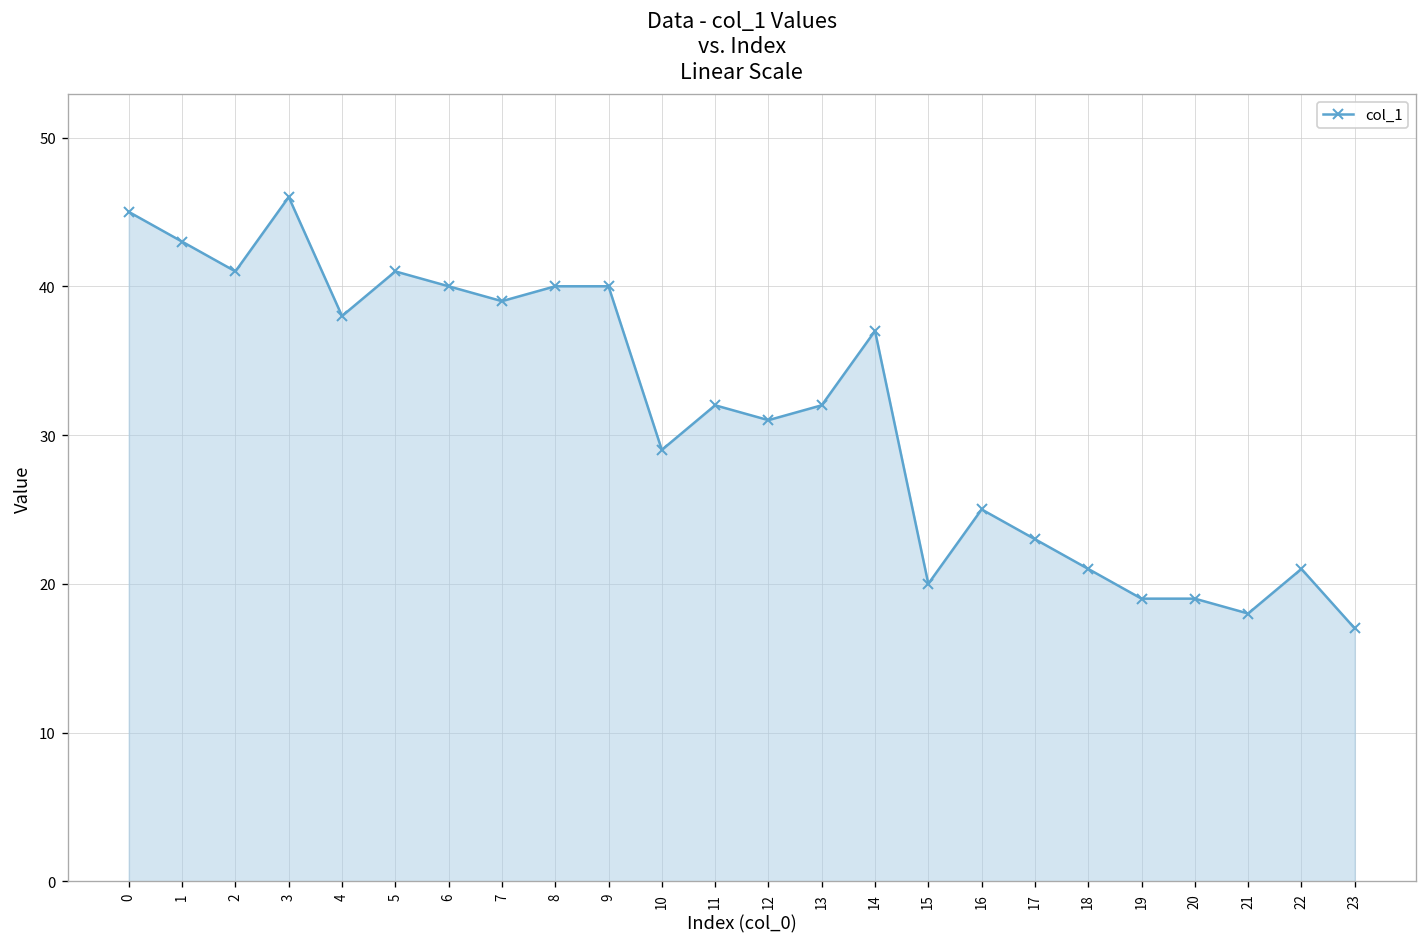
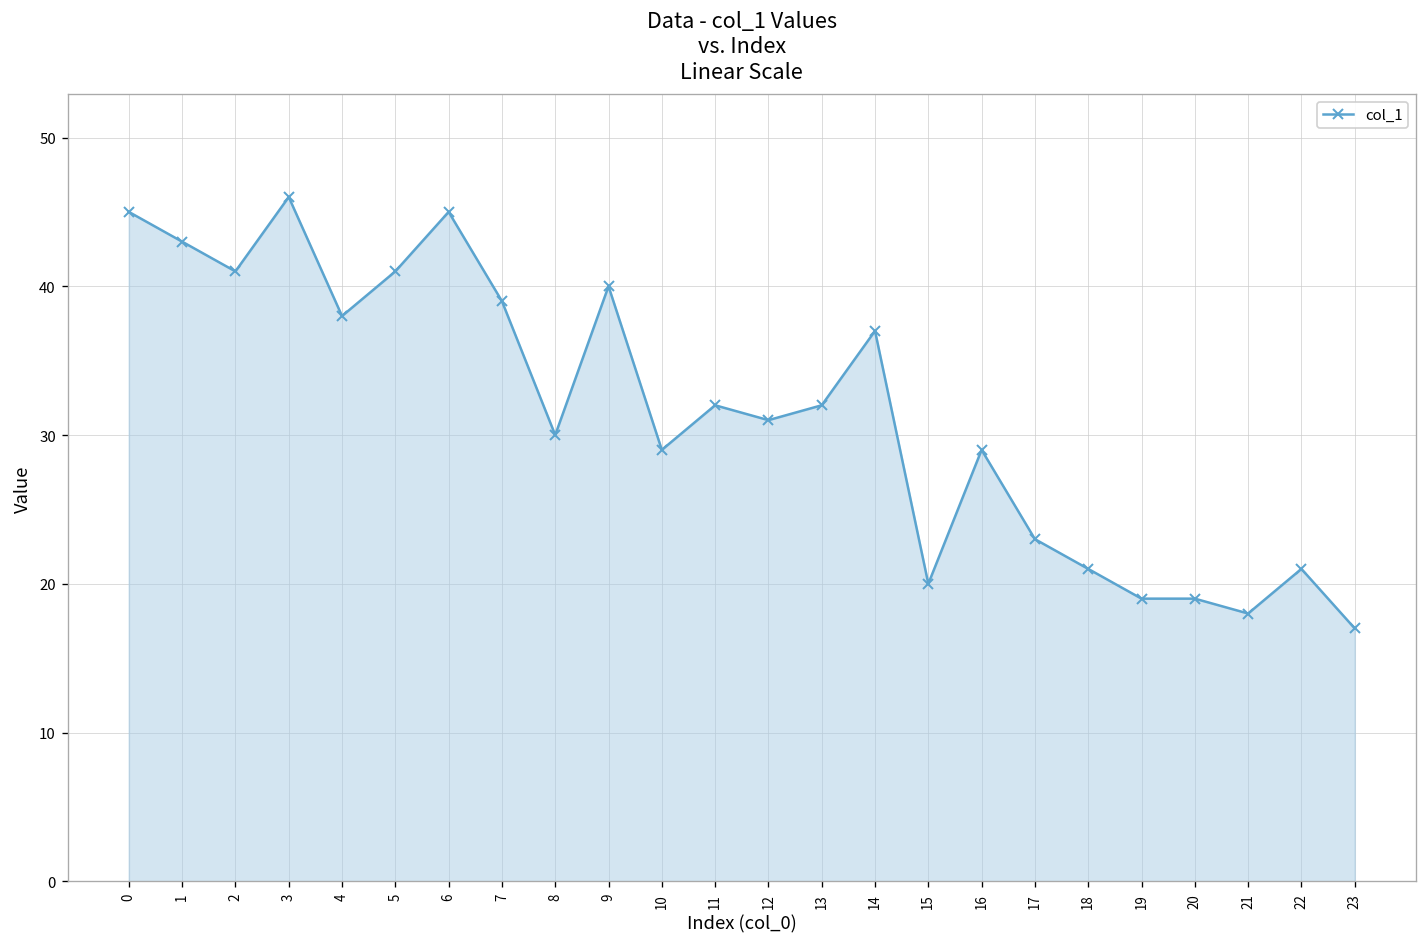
6: 40 -> 45
8: 40 -> 30
16: 25 -> 29
